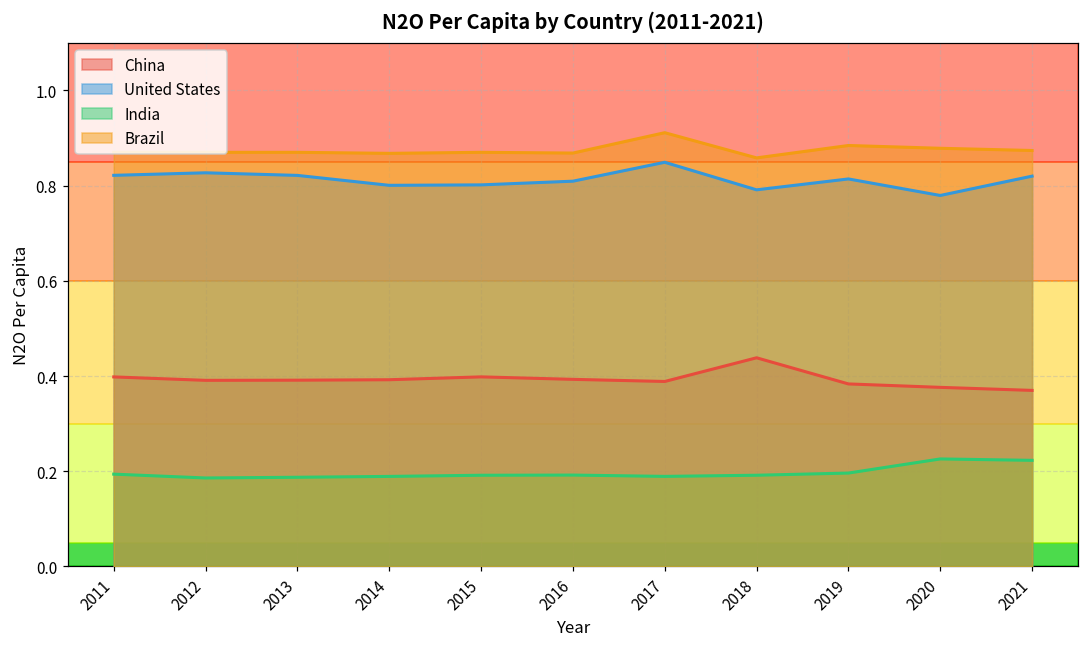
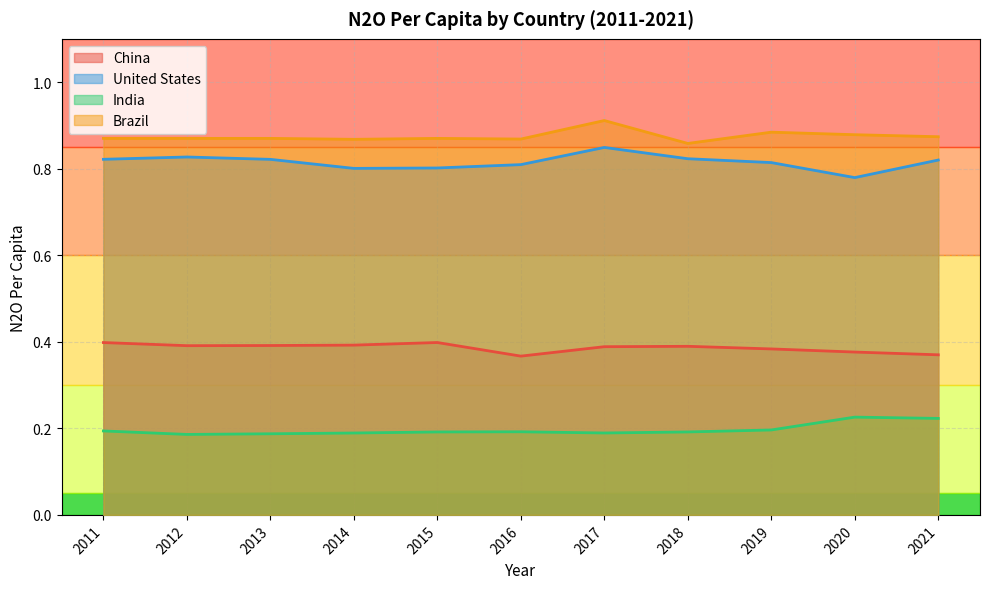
China, 2016: 0.39 -> 0.37
China, 2018: 0.44 -> 0.39
United States, 2018: 0.79 -> 0.82
